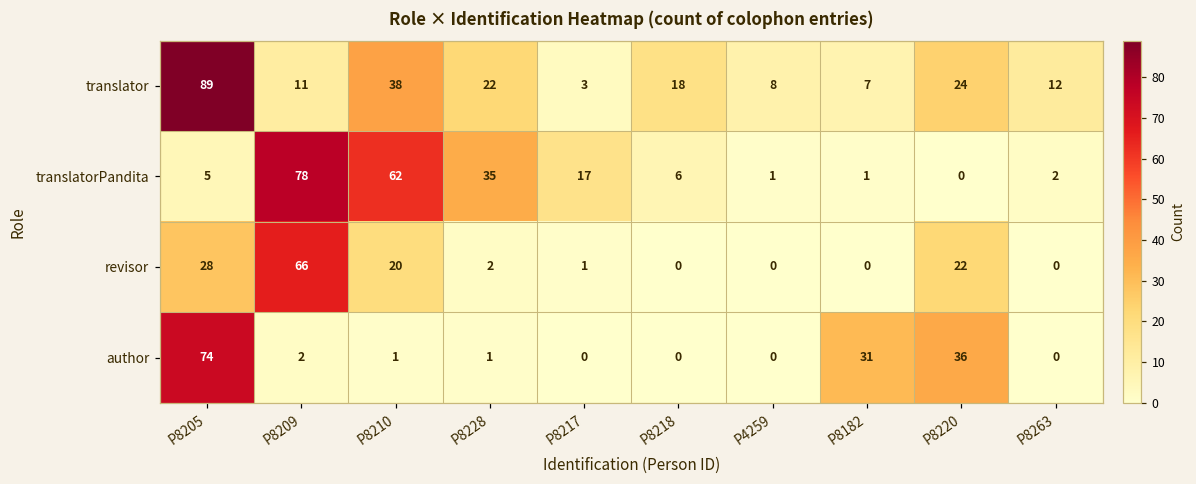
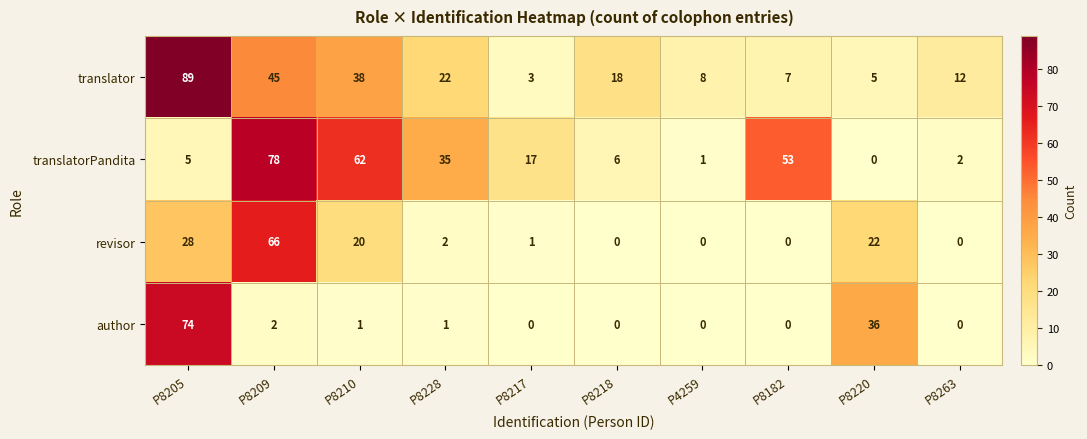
translator, P8209: 11 -> 45
translator, P8220: 24 -> 5
translatorPandita, P8182: 1 -> 53
author, P8182: 31 -> 0
